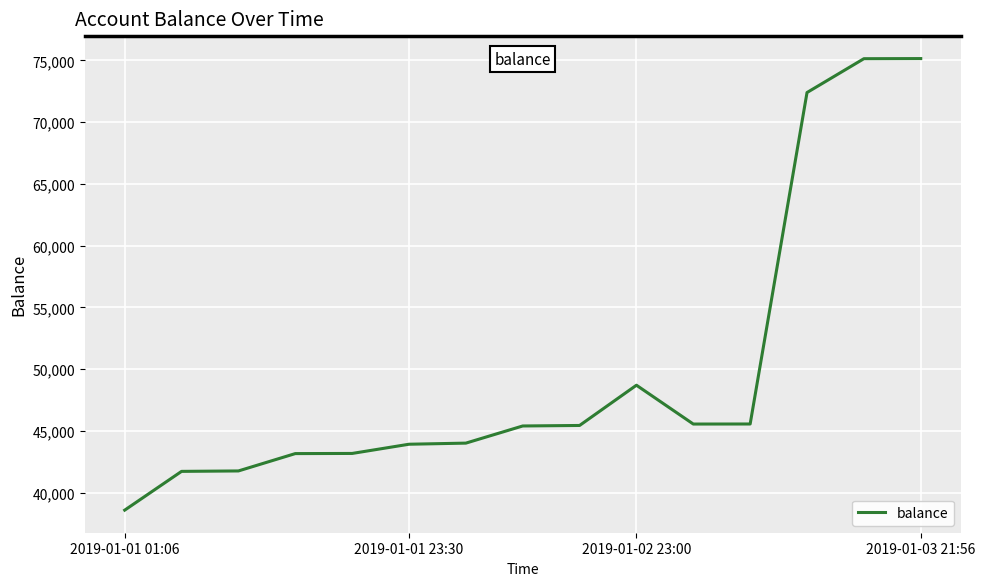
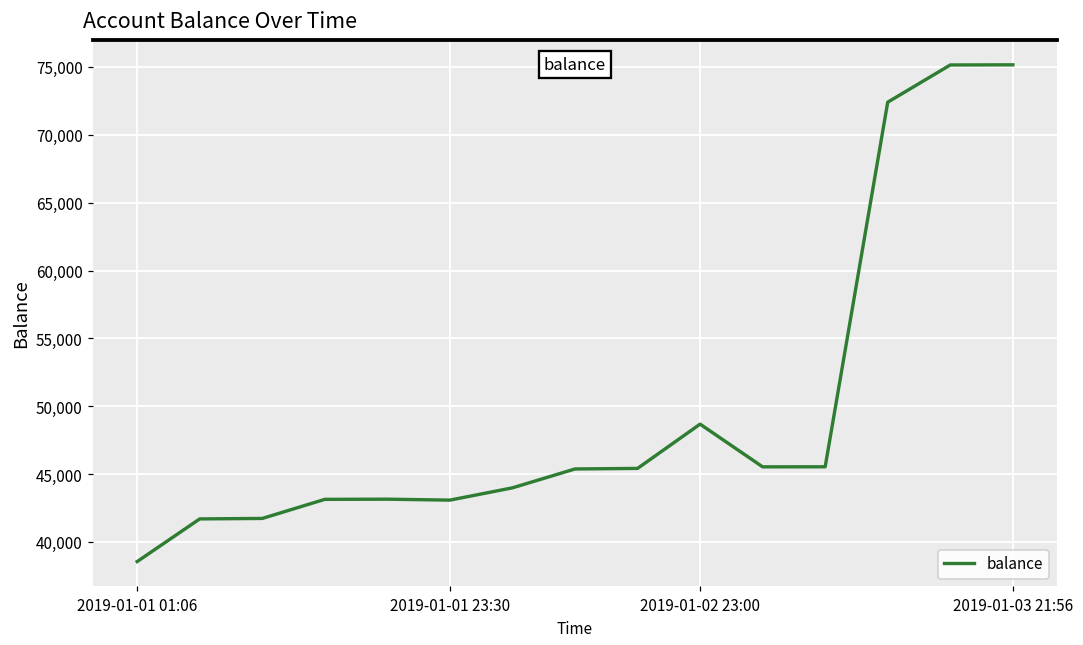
2019-01-01 23:30: 43,900 -> 43,100
